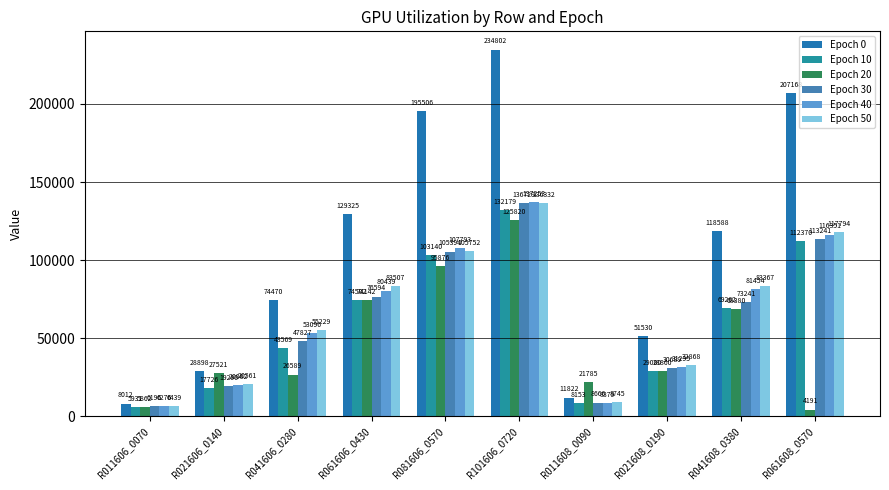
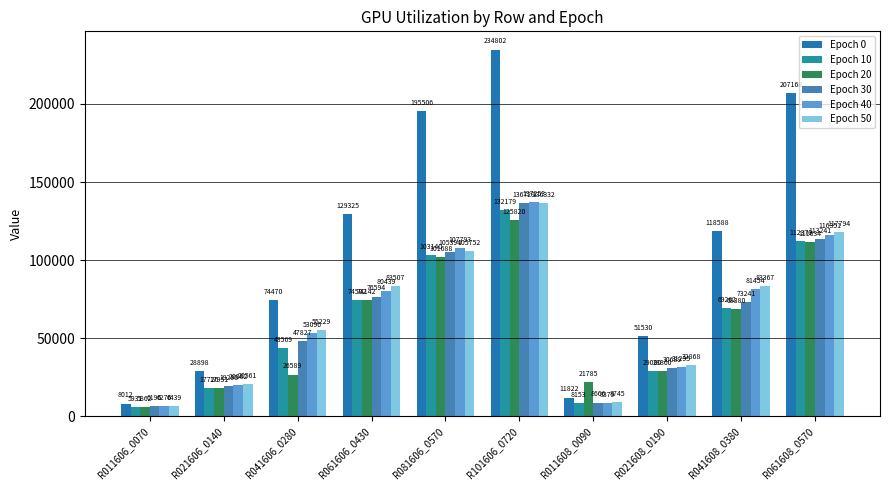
Epoch 20, R021606_0140: 27521 -> 17951
Epoch 20, R081606_0570: 95876 -> 101688
Epoch 20, R061608_0570: 4191 -> 111634
